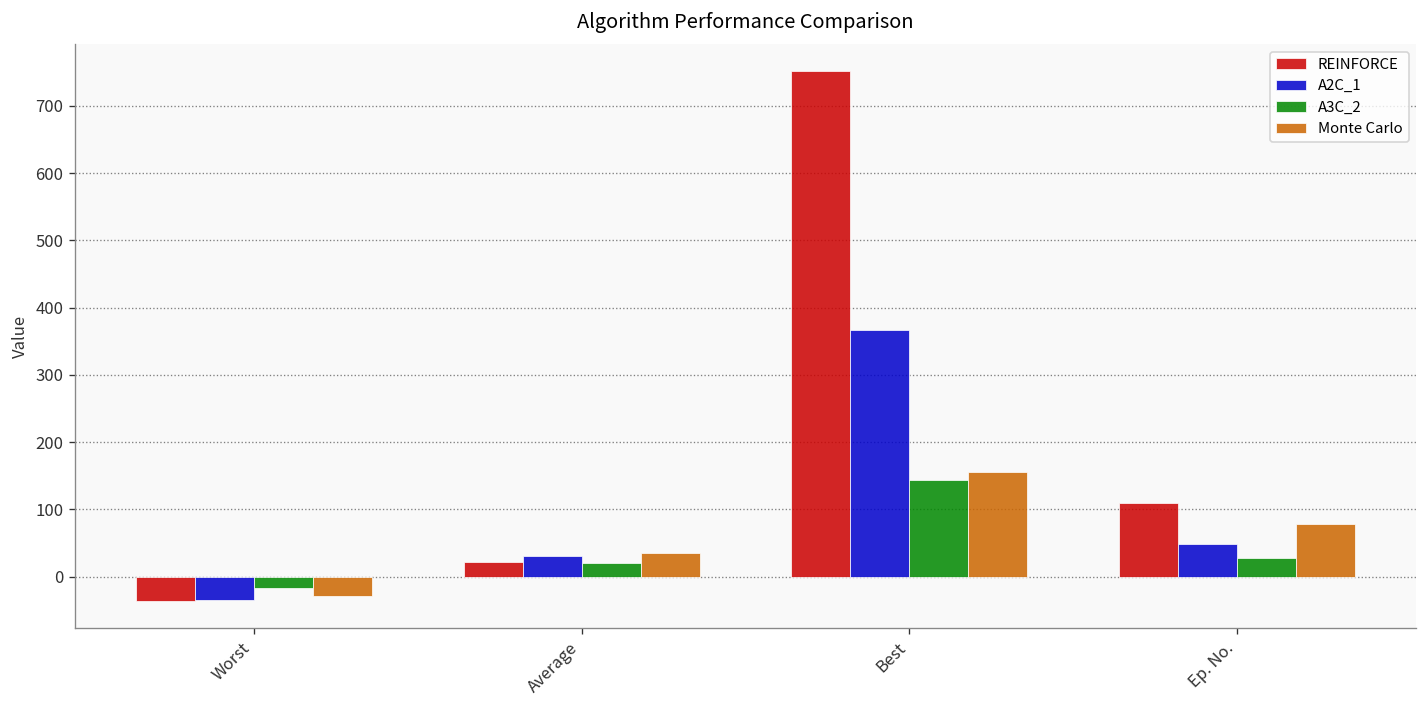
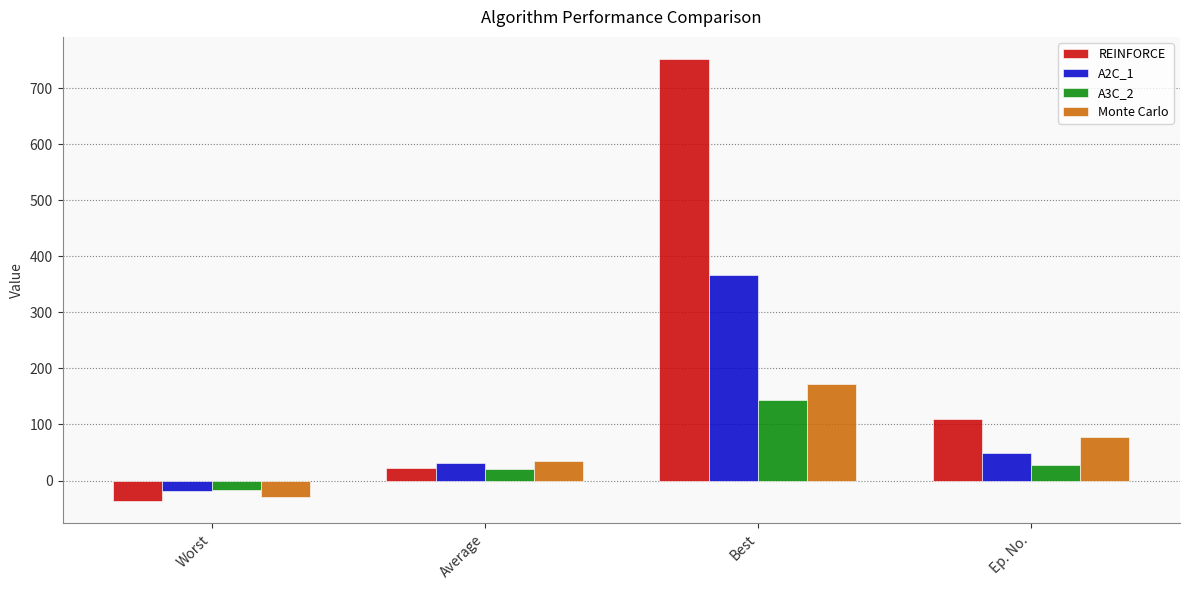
A2C_1, Worst: -30 -> -20
Monte Carlo, Best: 160 -> 170
